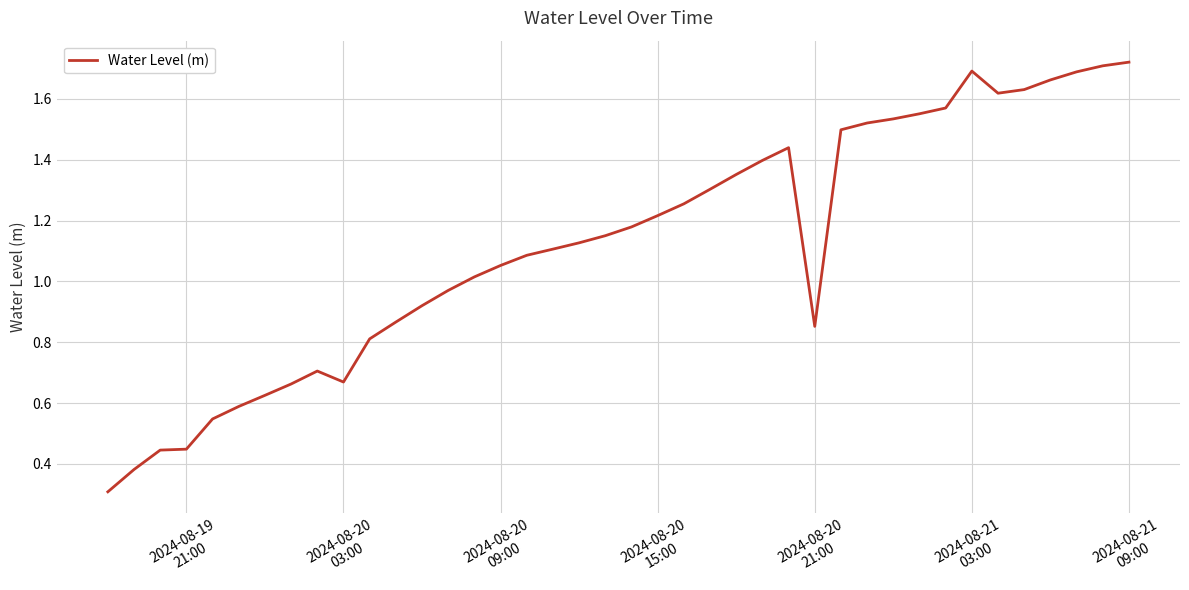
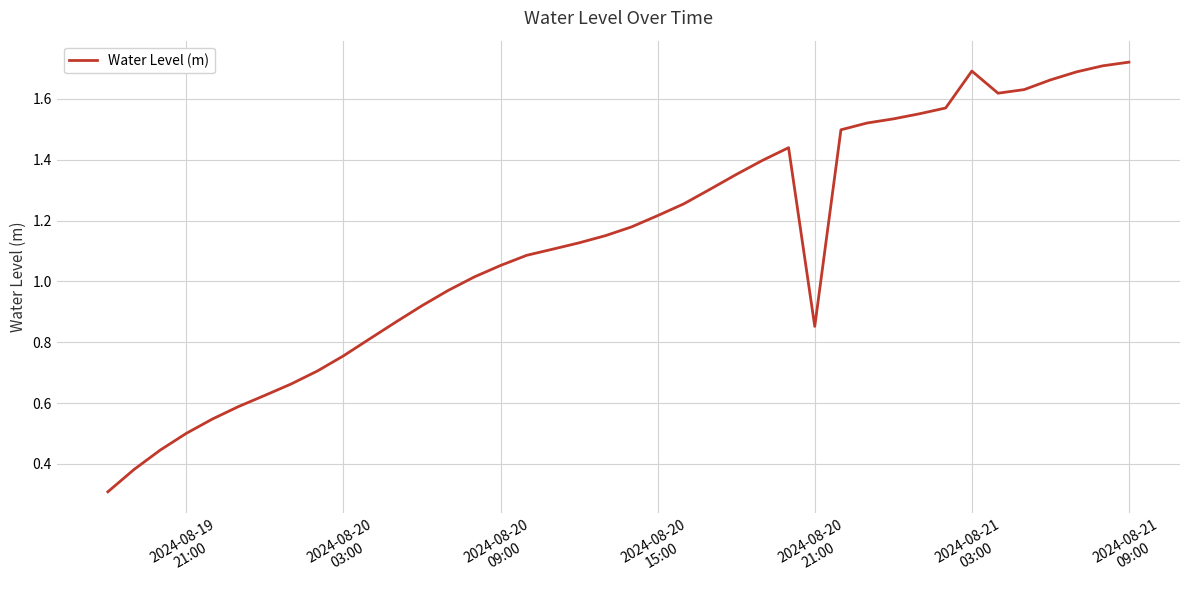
2024-08-19 21:00: 0.45 -> 0.50
2024-08-20 03:00: 0.67 -> 0.76
